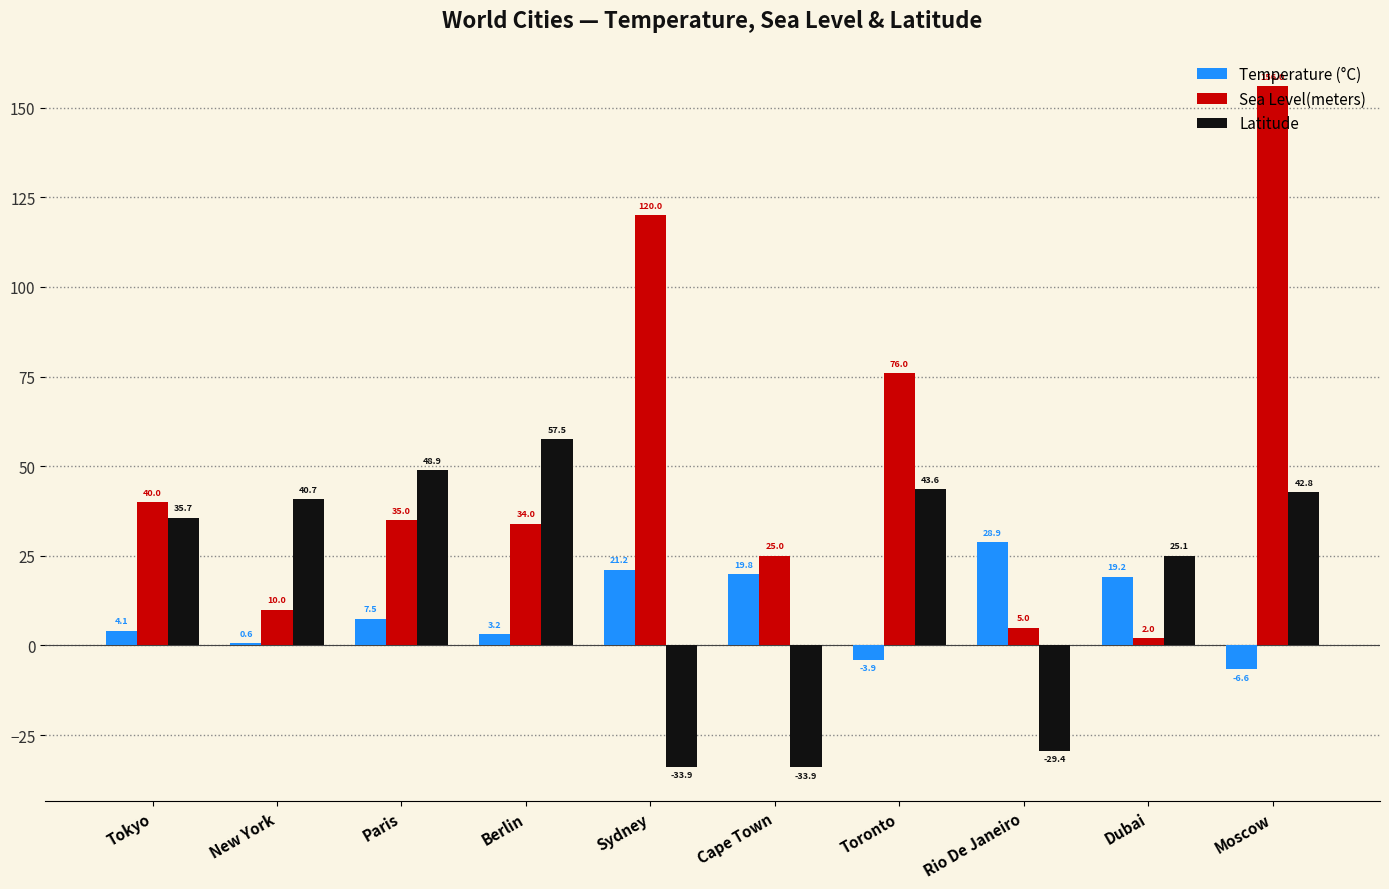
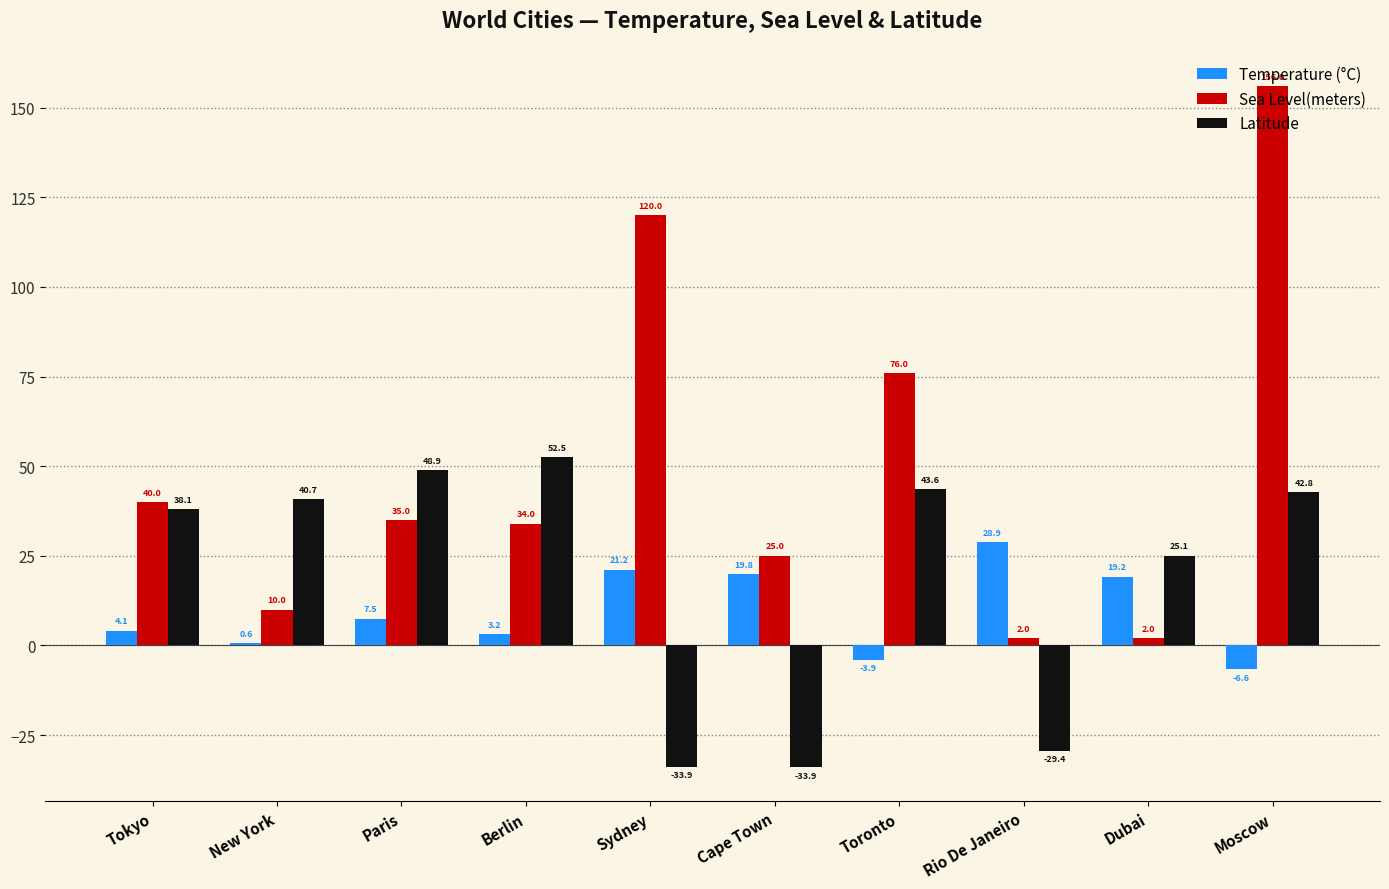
Latitude, Tokyo: 35.7 -> 38.1
Latitude, Berlin: 57.5 -> 52.5
Sea Level(meters), Rio De Janeiro: 5.0 -> 2.0
